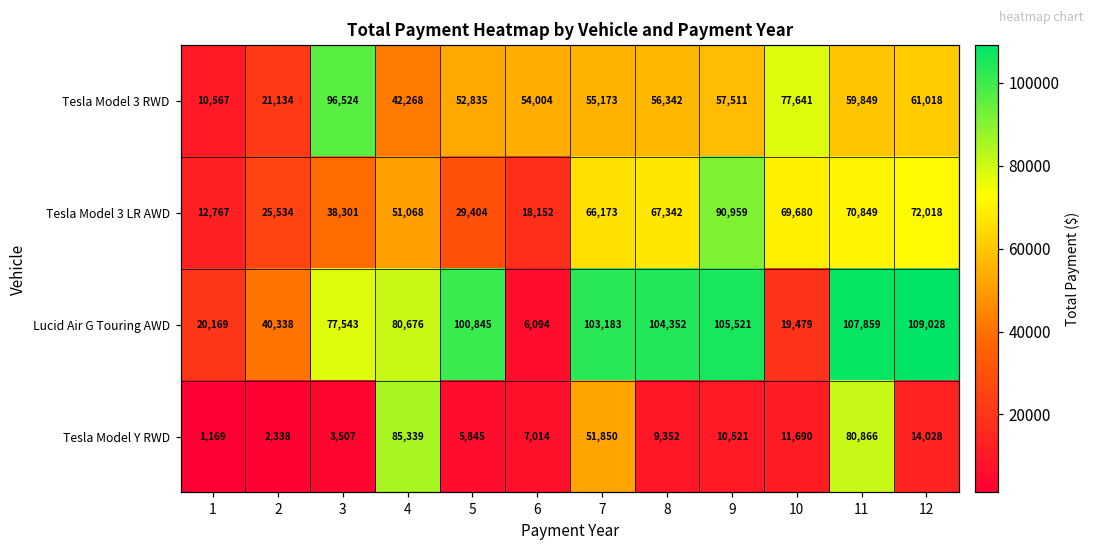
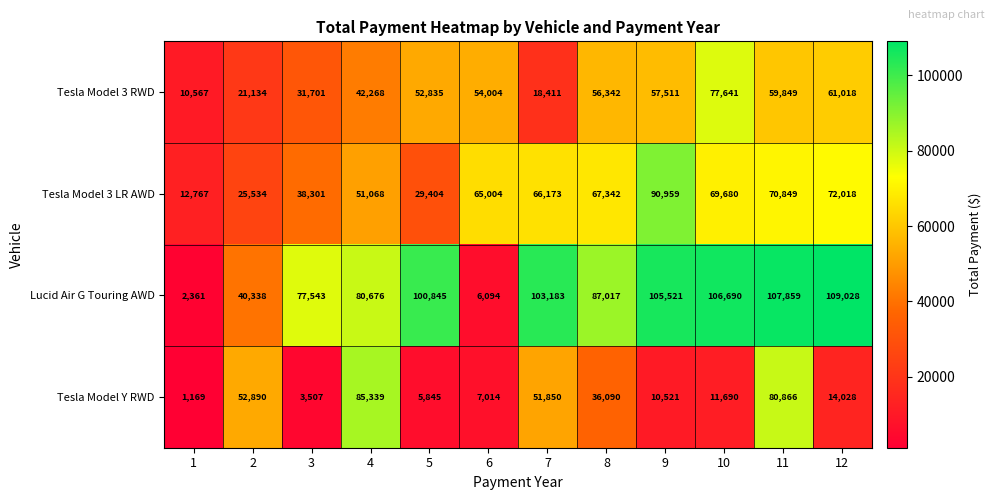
Tesla Model 3 RWD, 3: 96,524 -> 31,701
Tesla Model 3 RWD, 7: 55,173 -> 18,411
Tesla Model 3 LR AWD, 6: 18,152 -> 65,004
Lucid Air G Touring AWD, 1: 20,169 -> 2,361
Lucid Air G Touring AWD, 8: 104,352 -> 87,017
Lucid Air G Touring AWD, 10: 19,479 -> 106,690
Tesla Model Y RWD, 2: 2,338 -> 52,890
Tesla Model Y RWD, 8: 9,352 -> 36,090
